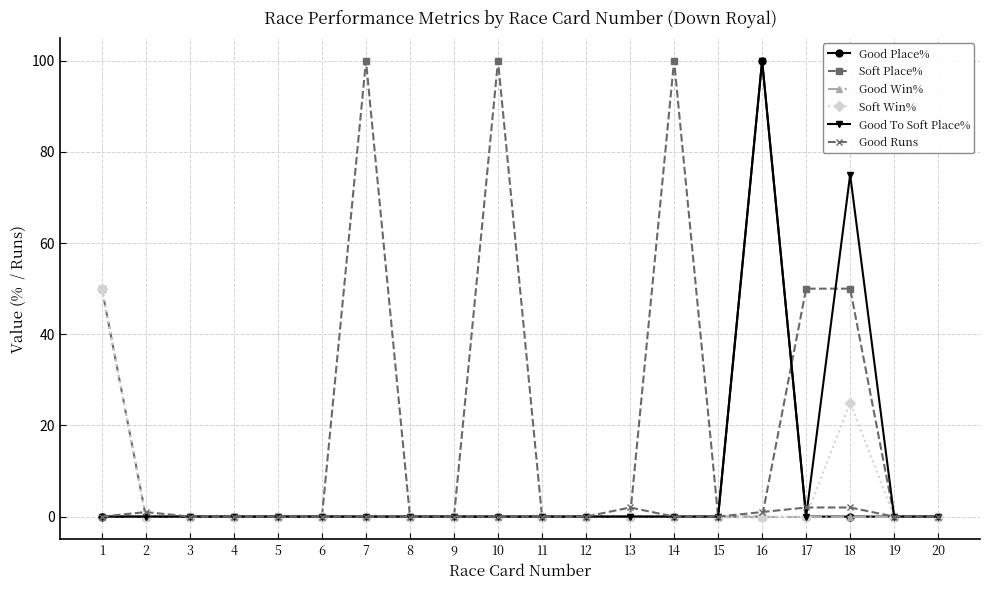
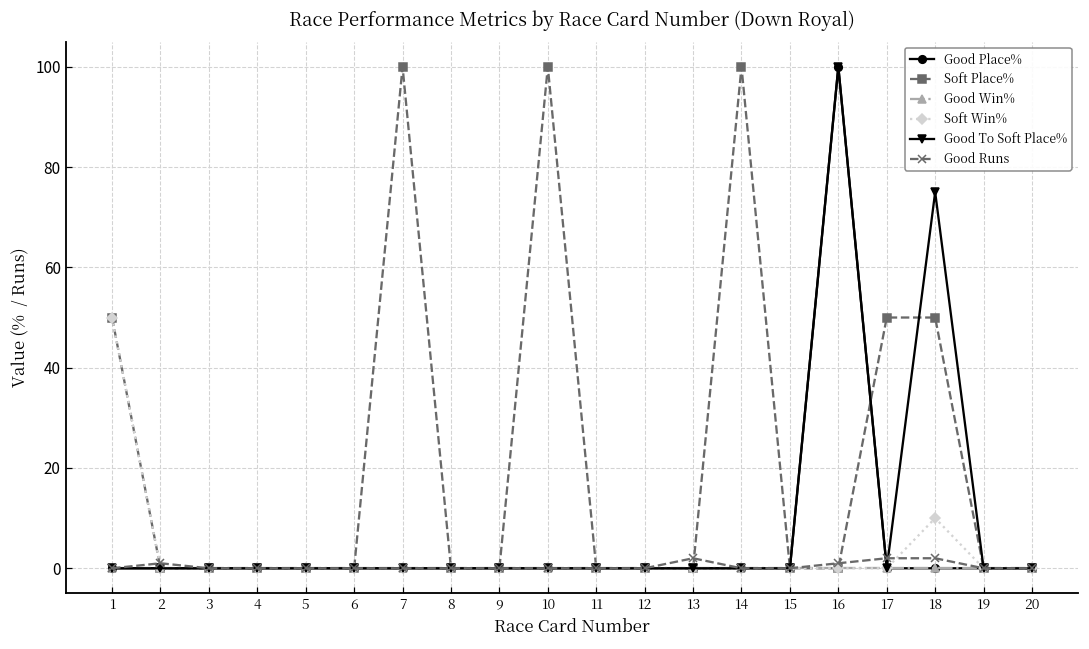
Soft Win%, 18: 25 -> 10
